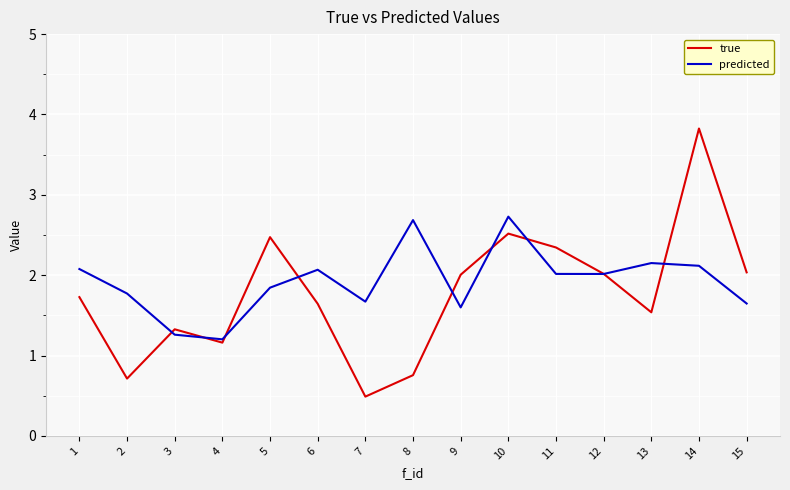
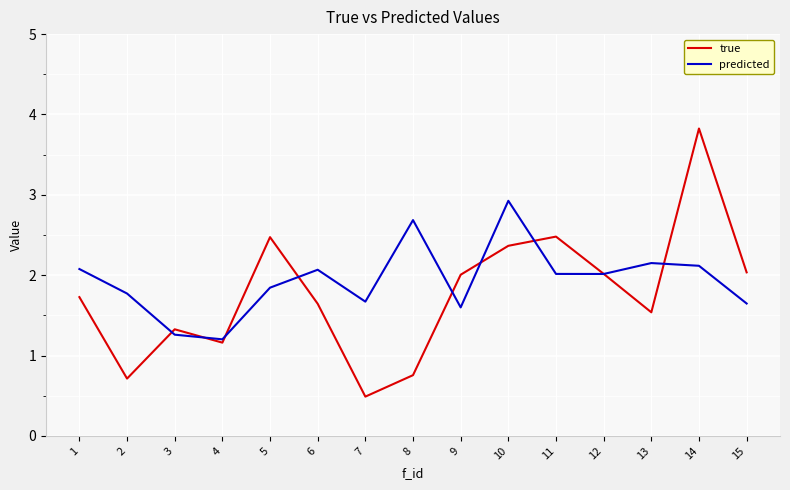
true, 10: 2.5 -> 2.4
predicted, 10: 2.7 -> 2.9
true, 11: 2.3 -> 2.5
